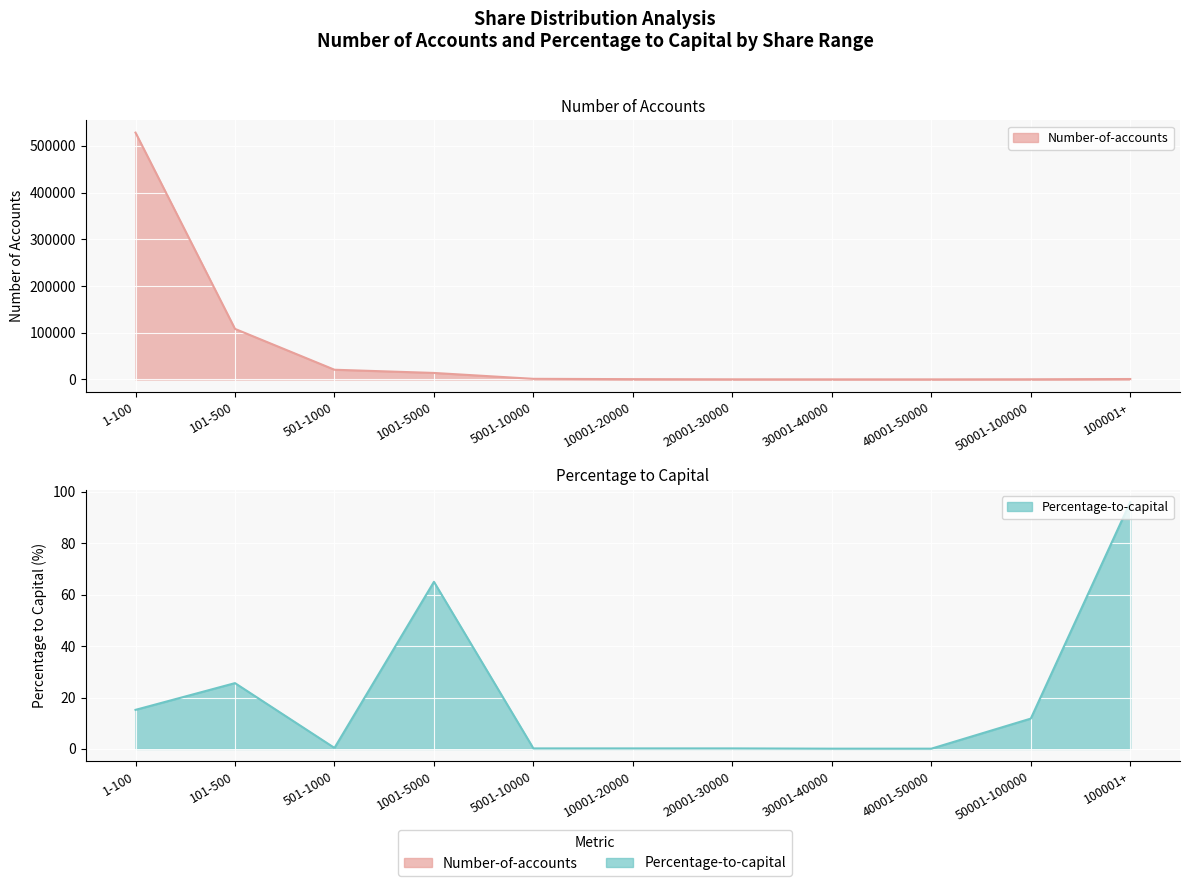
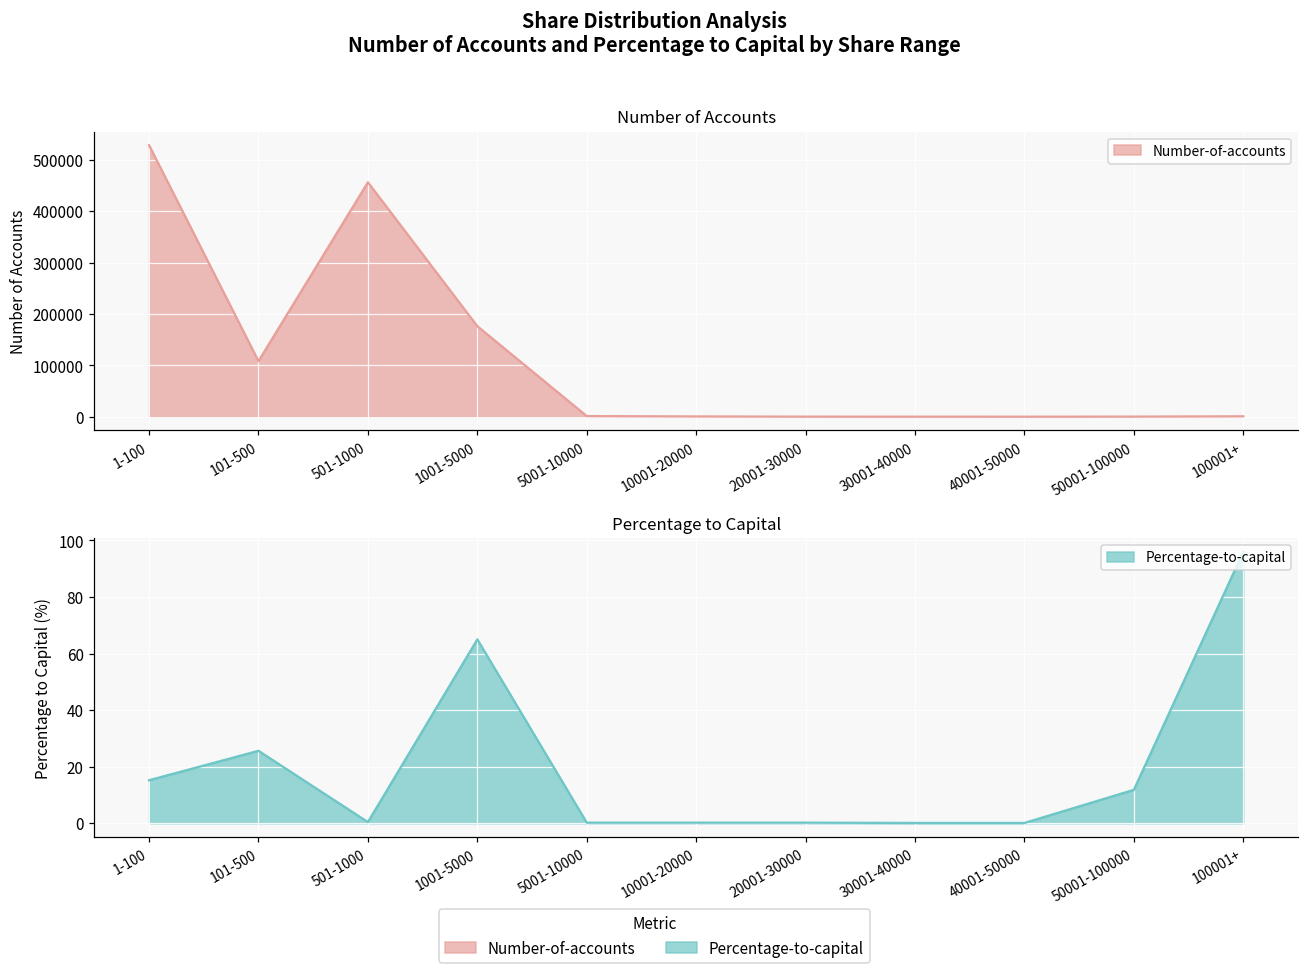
Number of Accounts, 501-1000: 20000 -> 460000
Number of Accounts, 1001-5000: 10000 -> 180000
